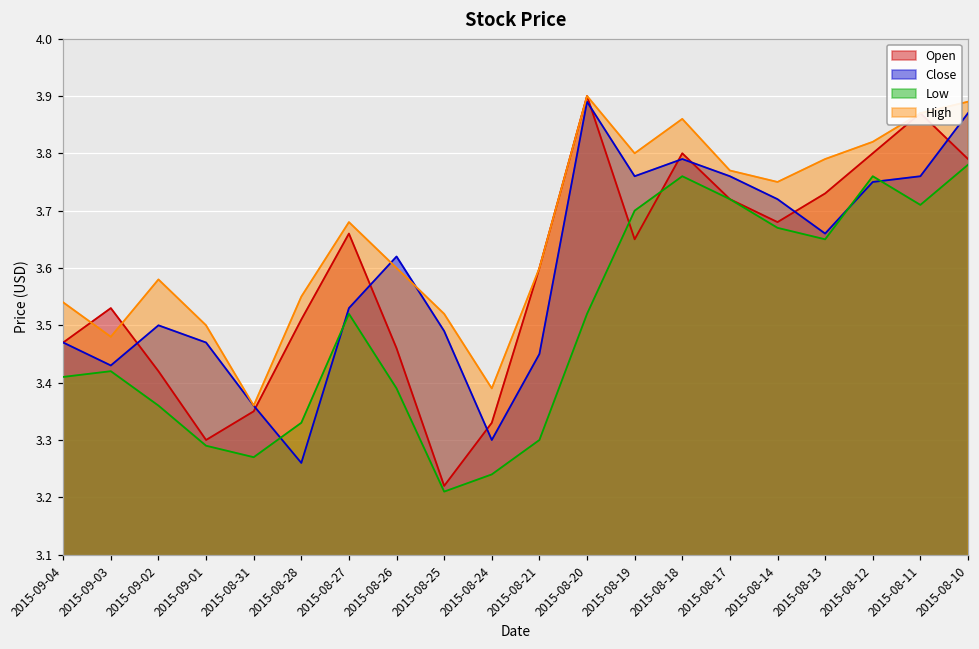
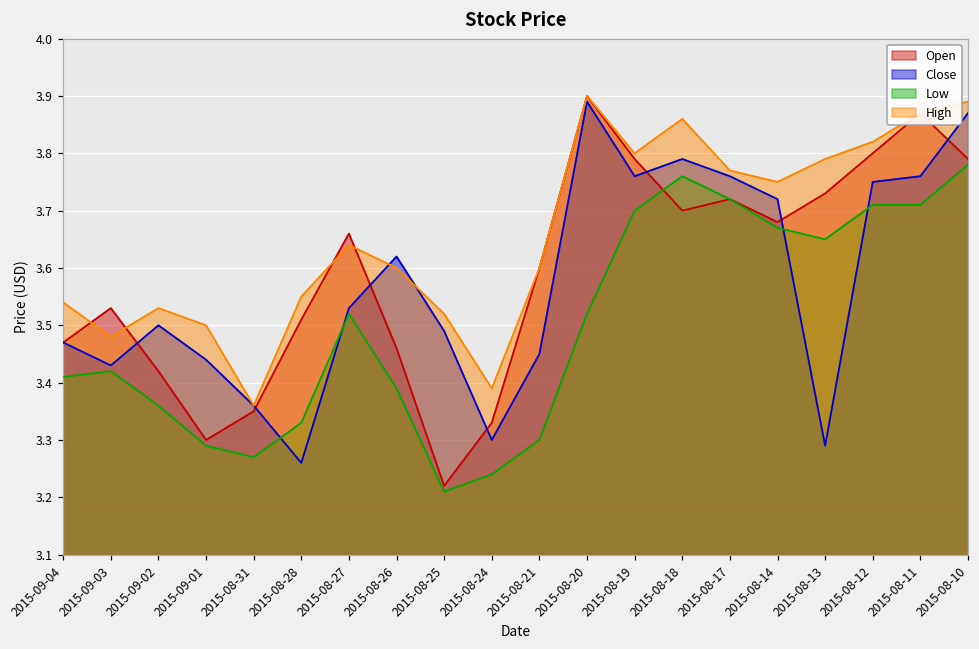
High, 2015-09-02: 3.58 -> 3.53
Close, 2015-09-01: 3.47 -> 3.44
High, 2015-08-27: 3.68 -> 3.64
Open, 2015-08-19: 3.65 -> 3.79
Open, 2015-08-18: 3.8 -> 3.7
Close, 2015-08-13: 3.66 -> 3.29
Low, 2015-08-12: 3.76 -> 3.71
